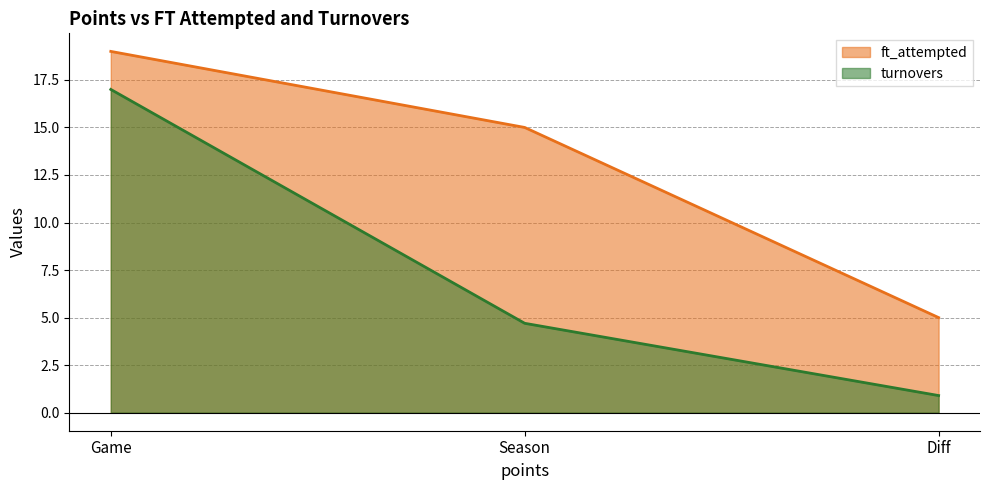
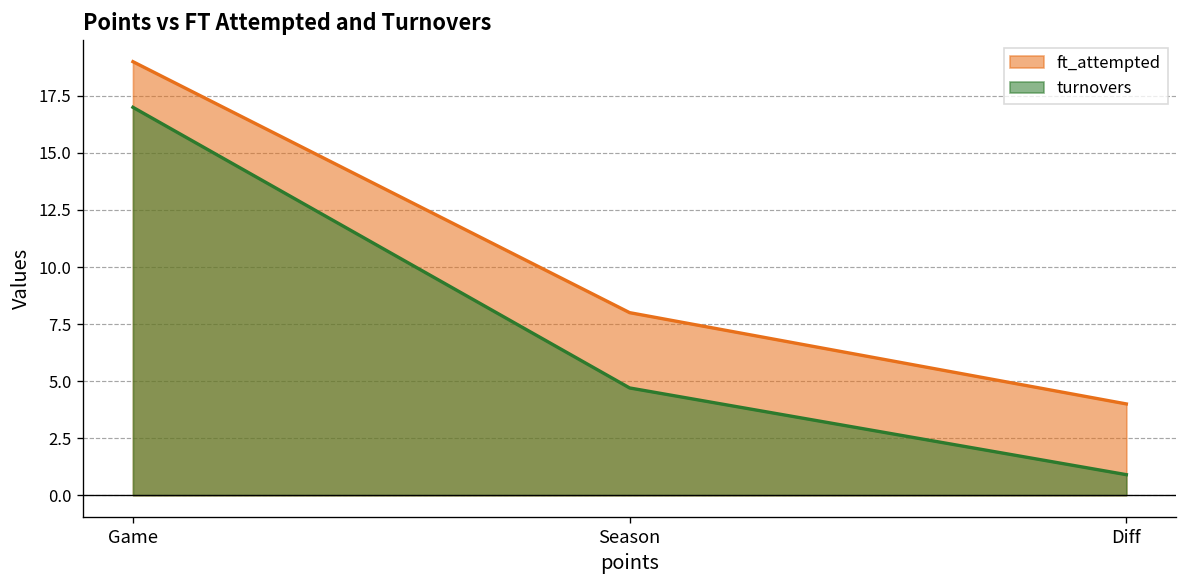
ft_attempted, Season: 15 -> 8
ft_attempted, Diff: 5 -> 4
